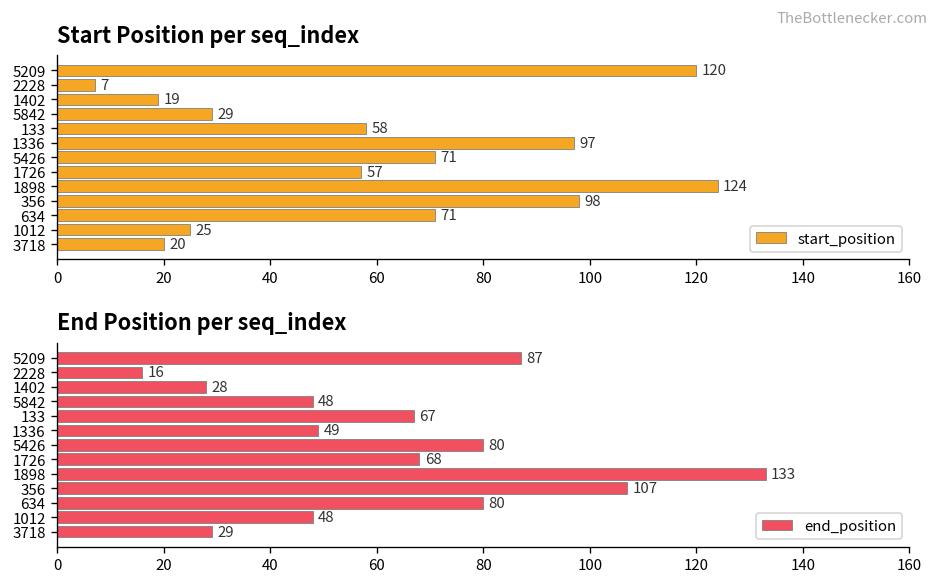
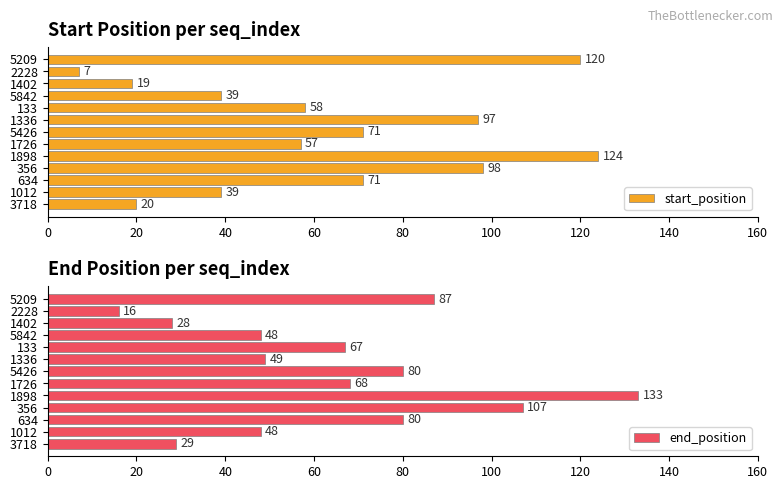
Start Position per seq_index, 5842: 29 -> 39
Start Position per seq_index, 1012: 25 -> 39
